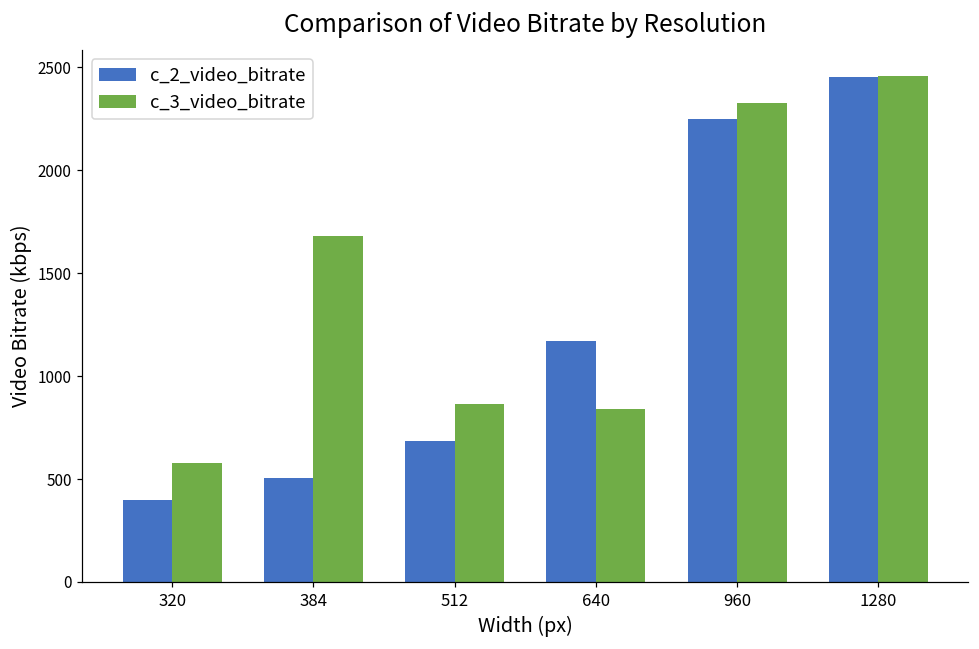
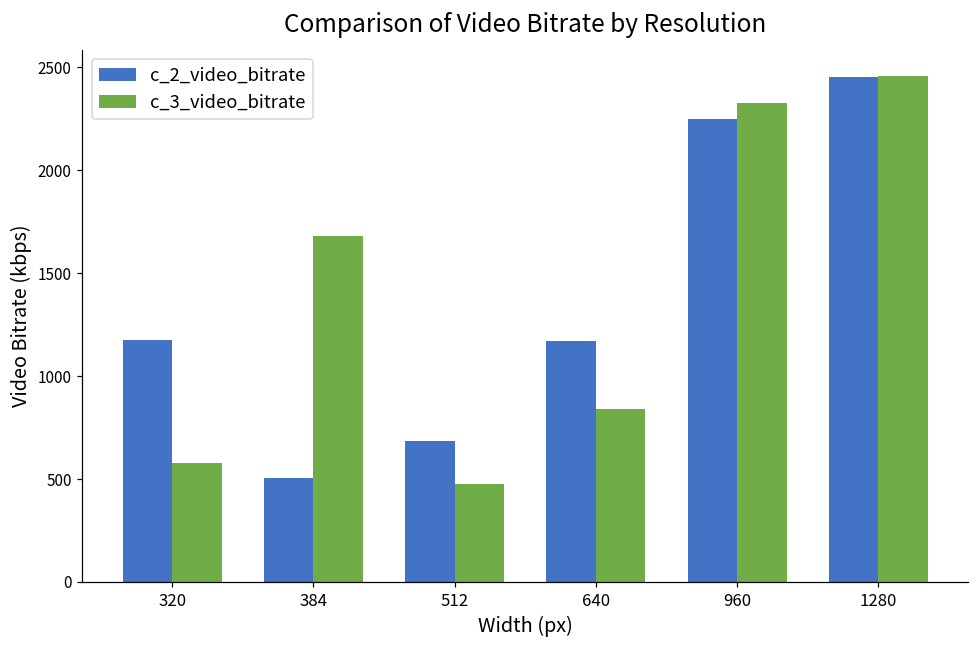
c_2_video_bitrate, 320: 400 -> 1170
c_3_video_bitrate, 512: 860 -> 470
